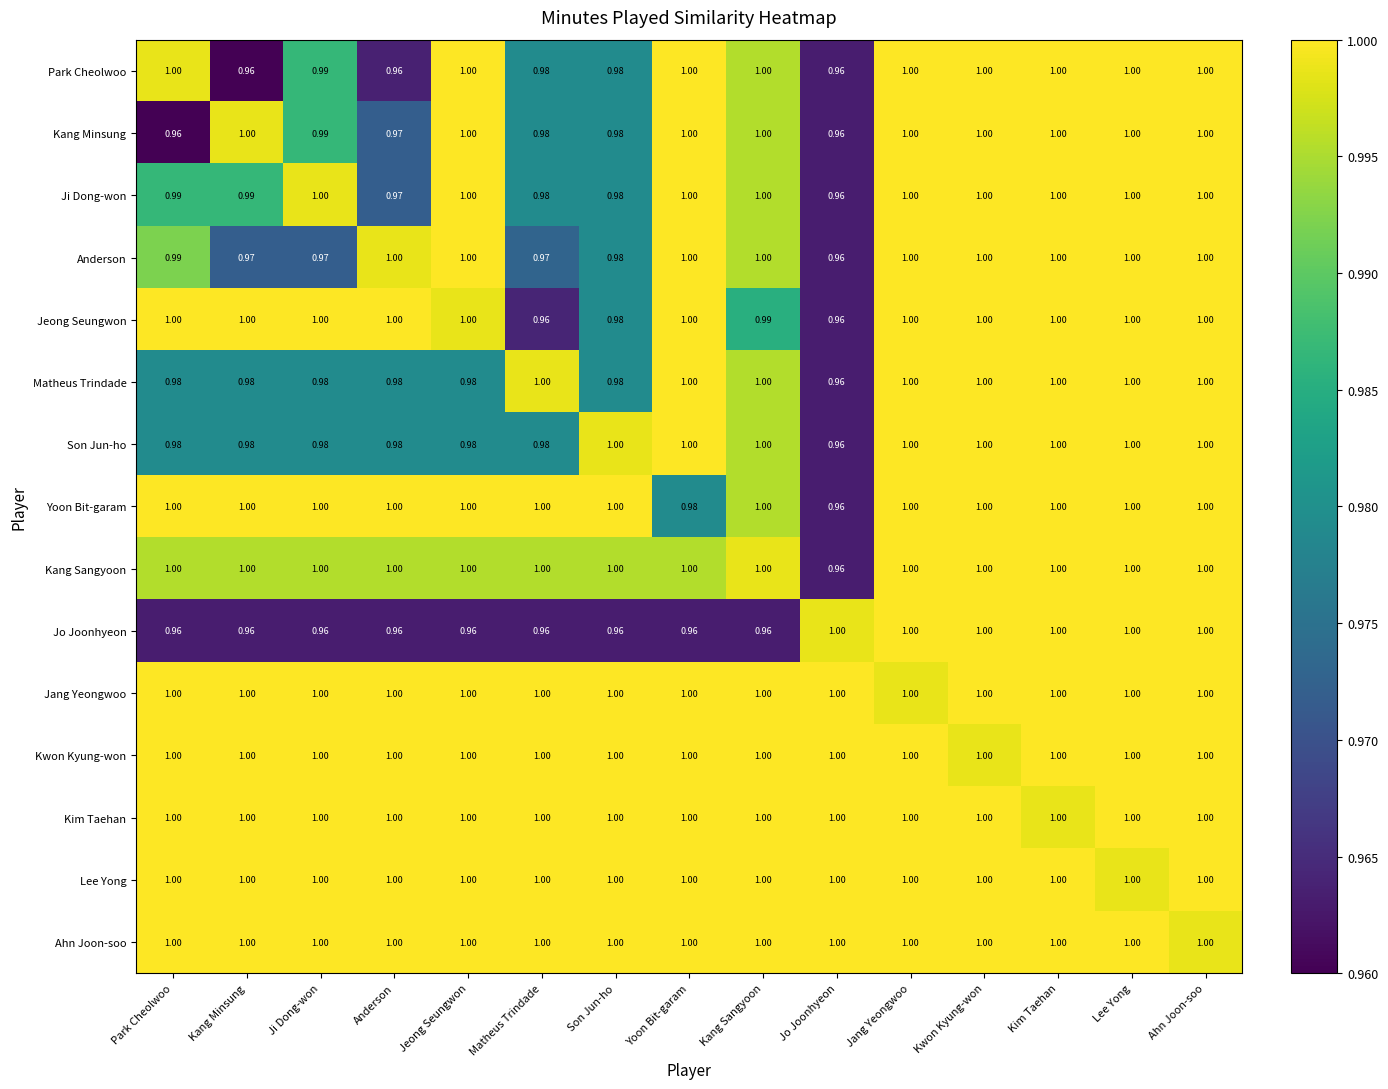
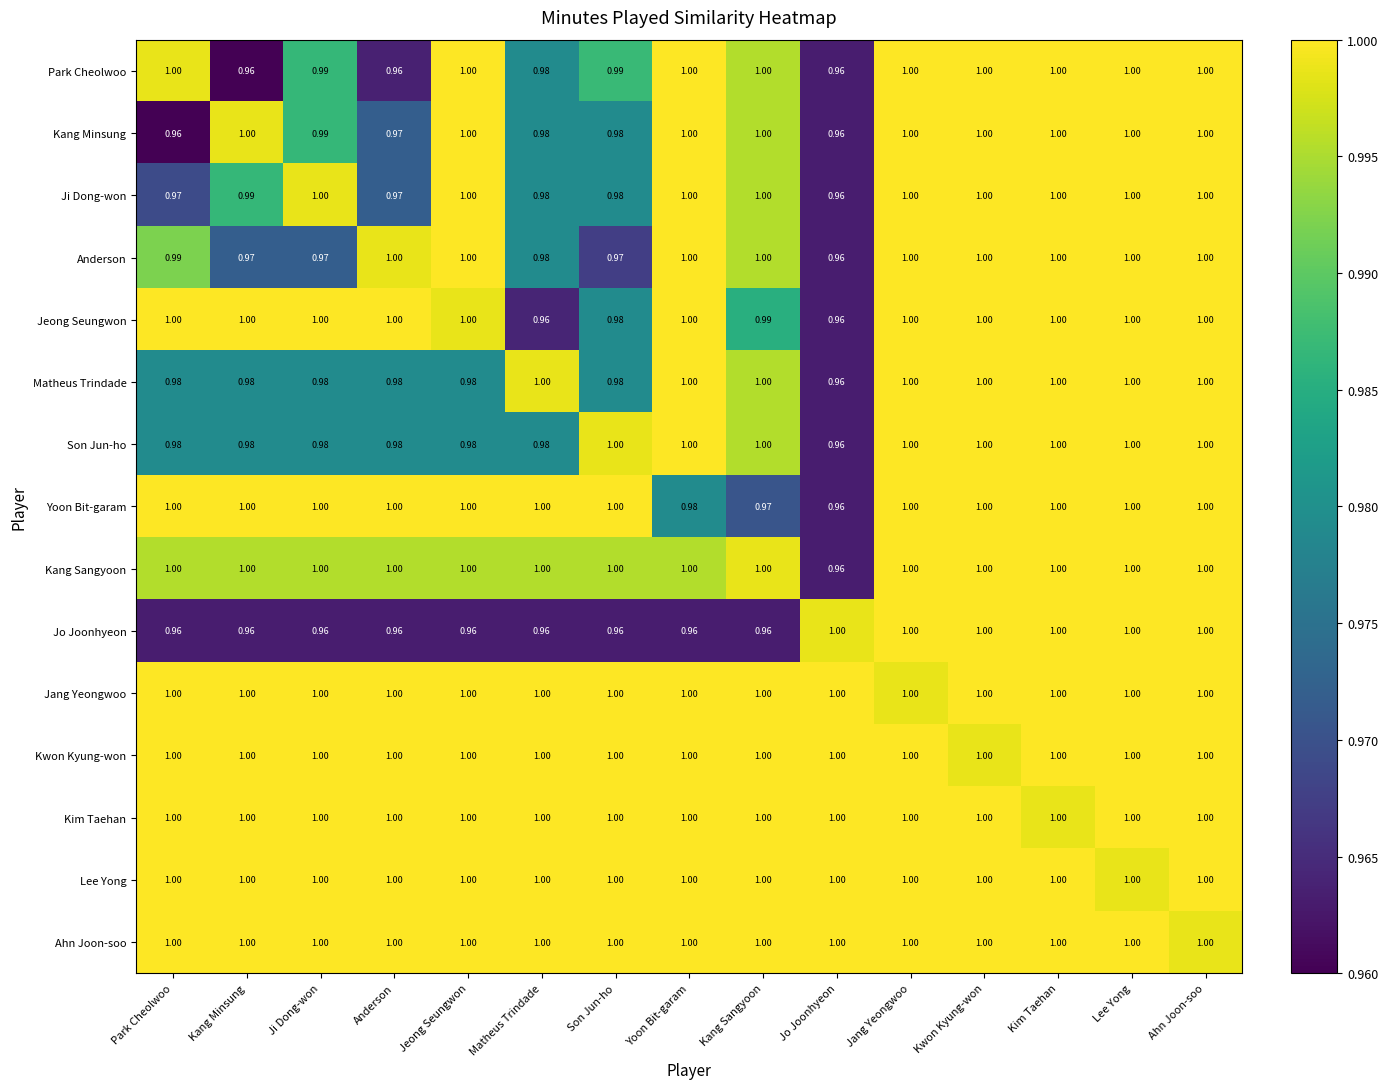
Park Cheolwoo, Son Jun-ho: 0.98 -> 0.99
Ji Dong-won, Park Cheolwoo: 0.99 -> 0.97
Anderson, Matheus Trindade: 0.97 -> 0.98
Anderson, Son Jun-ho: 0.98 -> 0.97
Yoon Bit-garam, Kang Sangyoon: 1.00 -> 0.97
